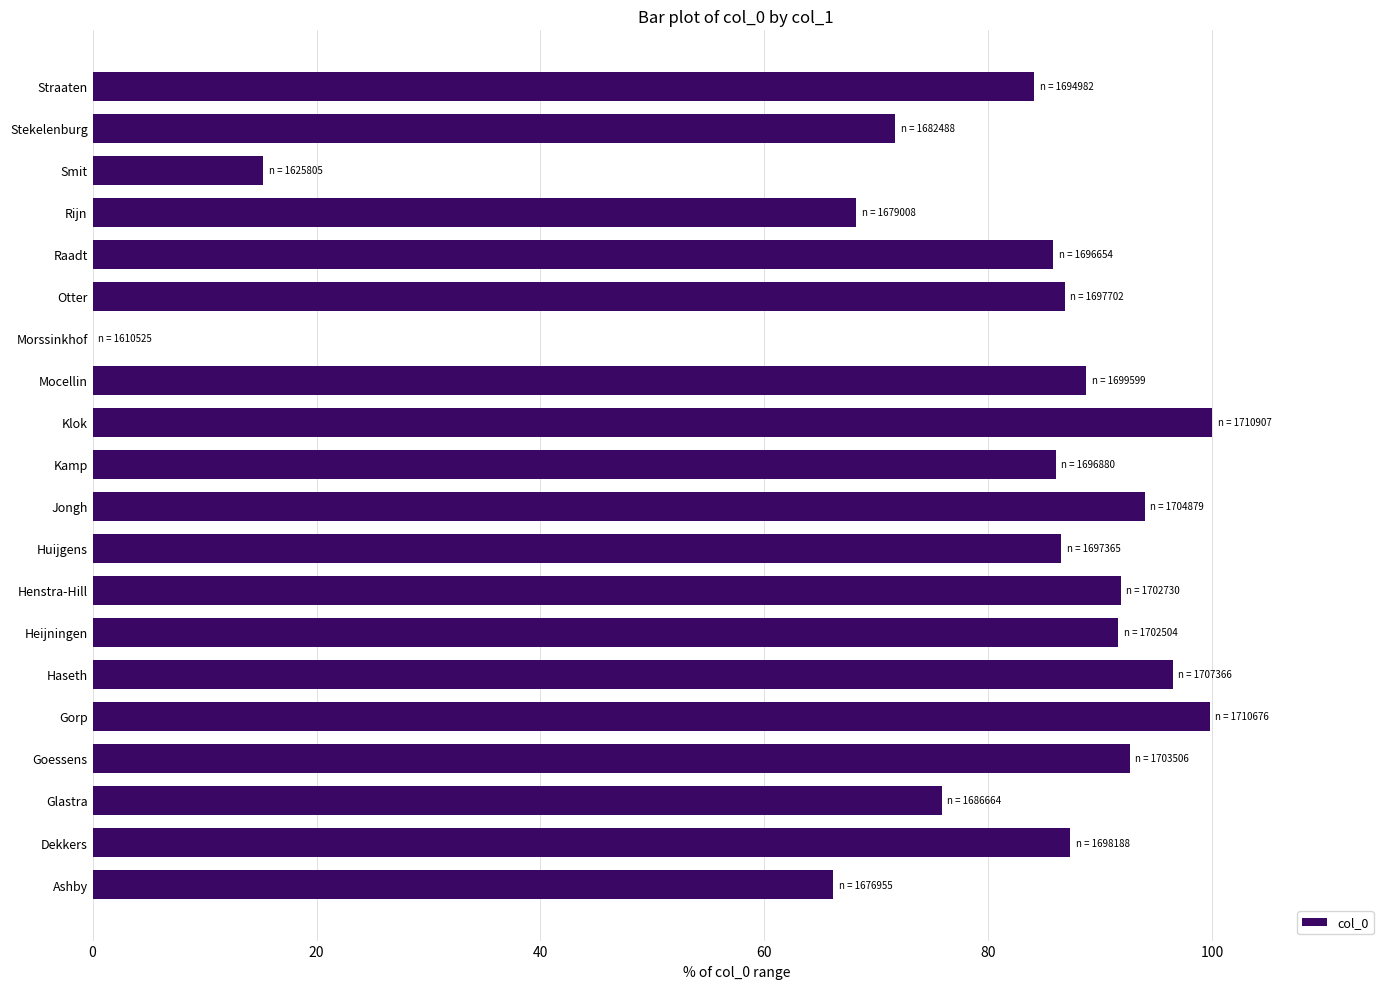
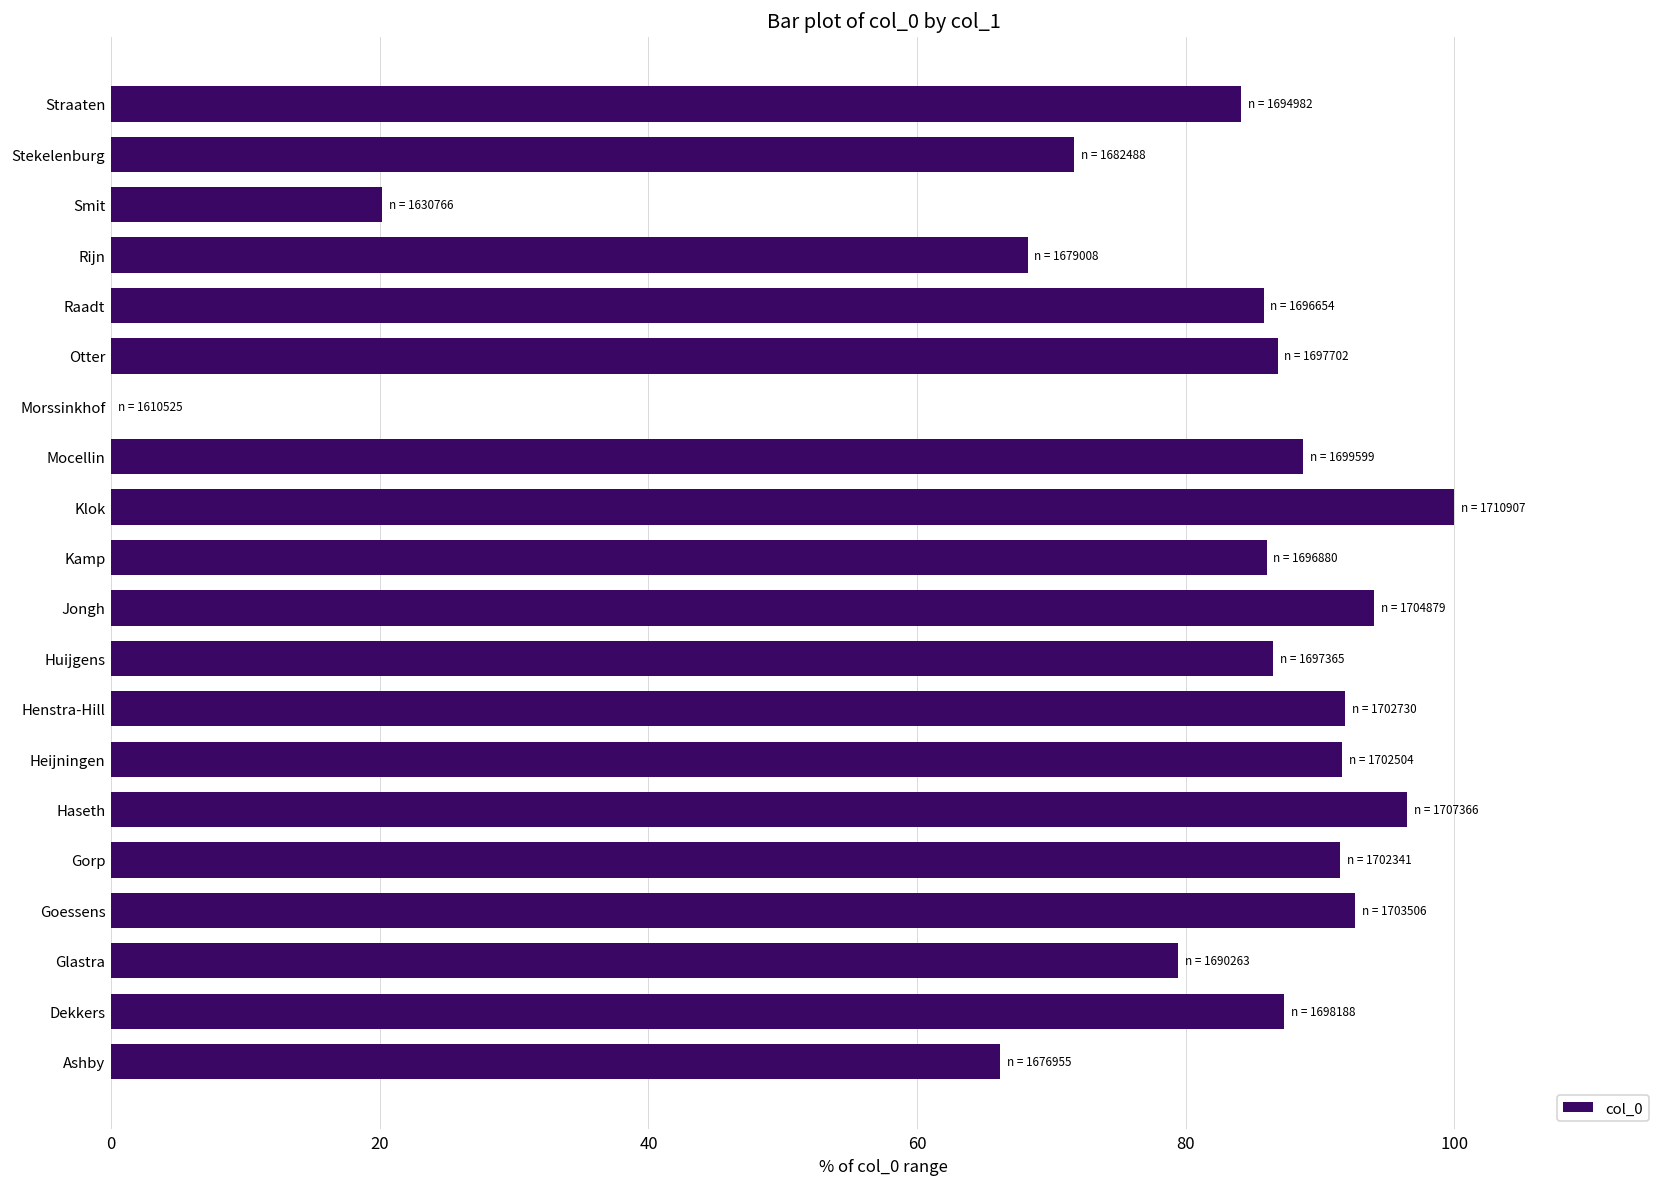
Smit: 1625805 -> 1630766
Gorp: 1710676 -> 1702341
Glastra: 1686664 -> 1690263
